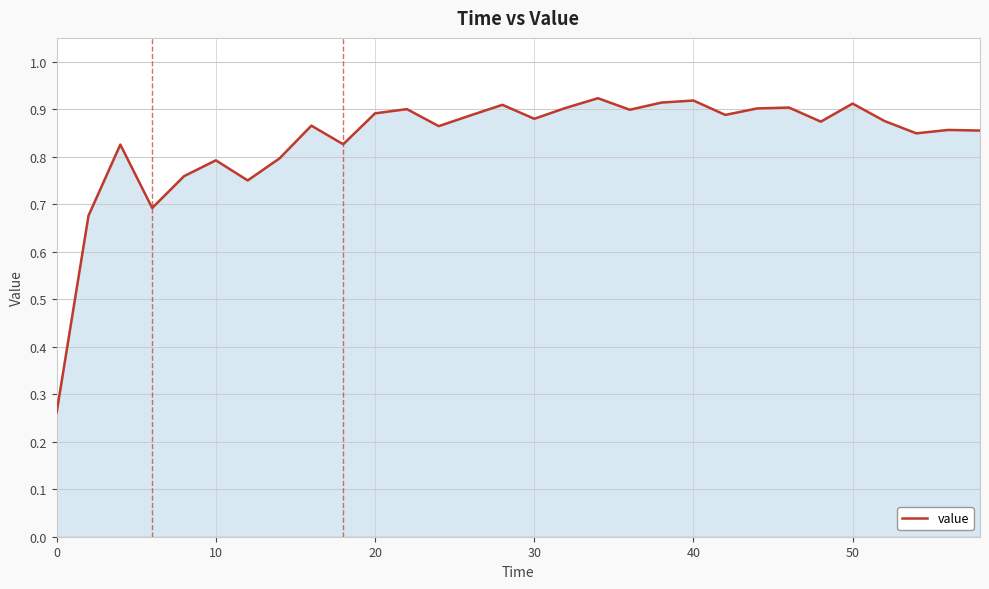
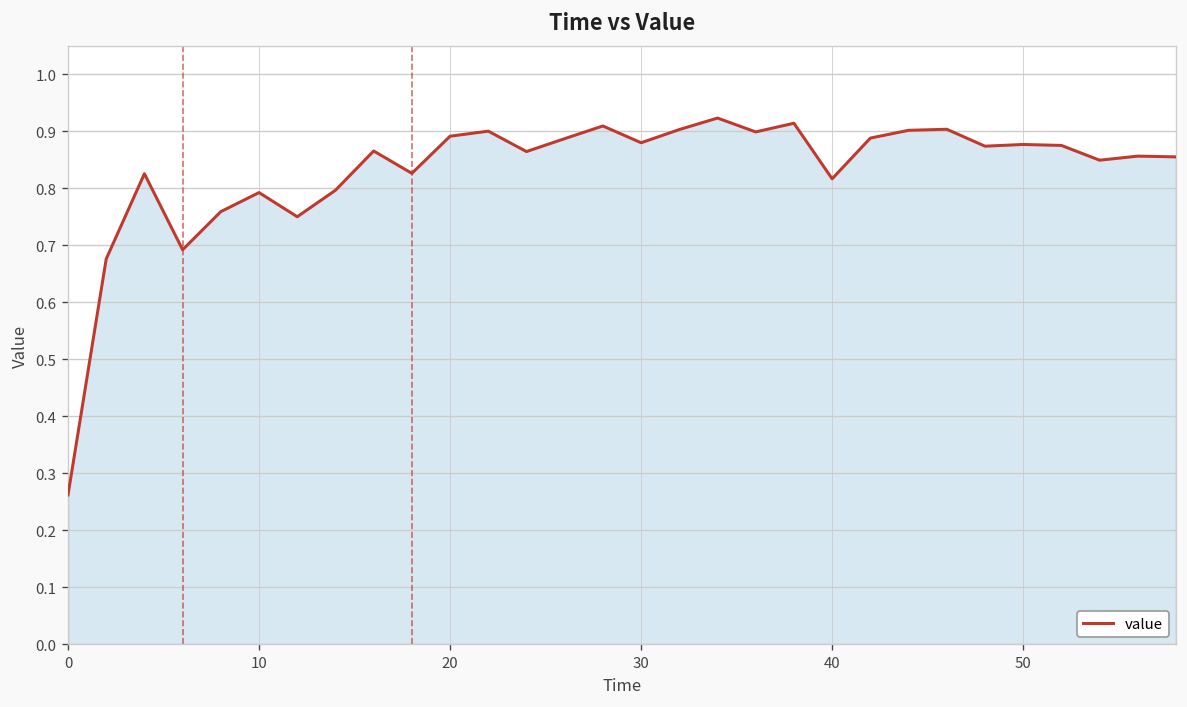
40: 0.92 -> 0.82
50: 0.91 -> 0.88
